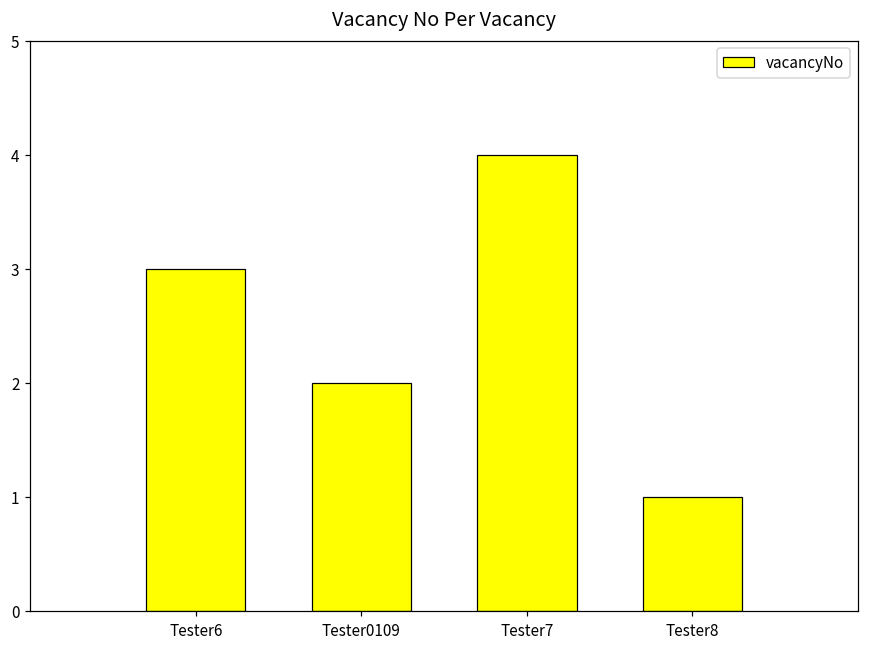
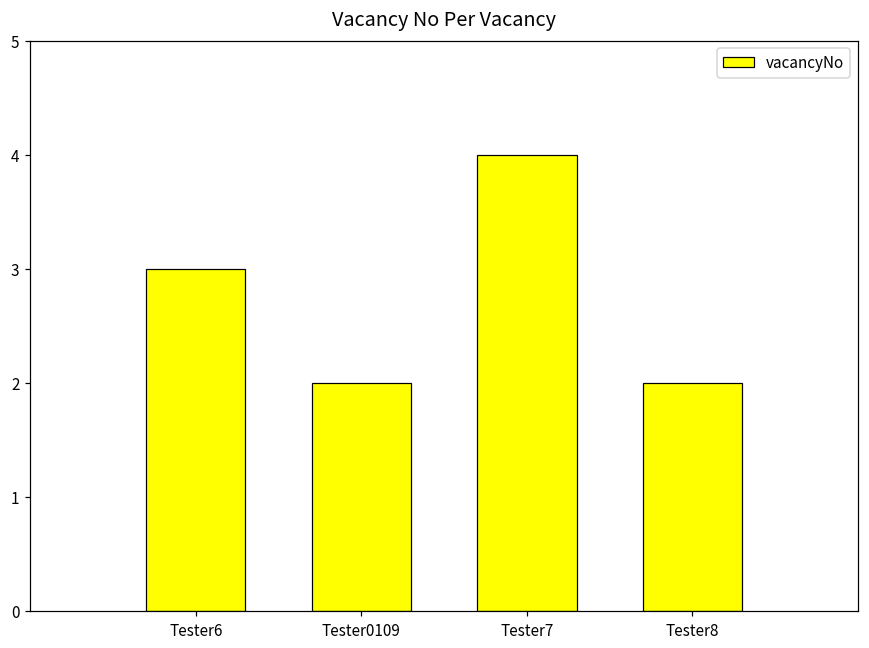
Tester8: 1 -> 2
